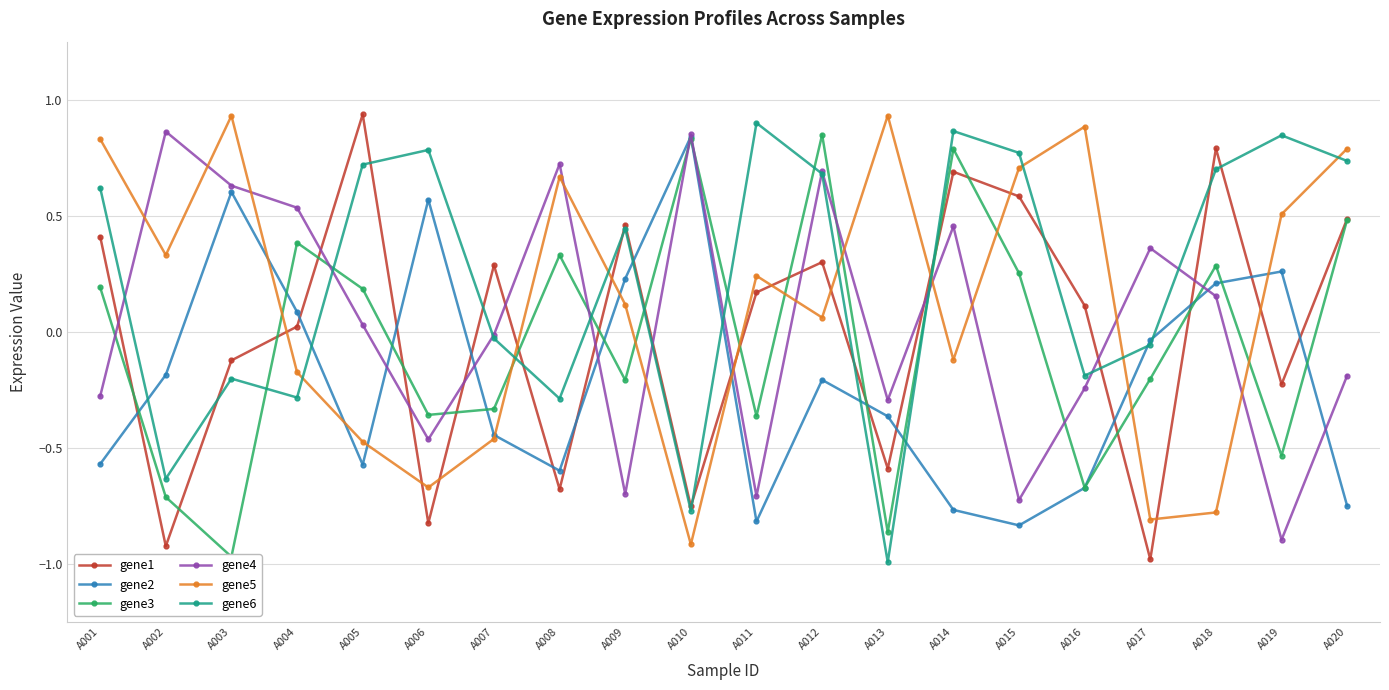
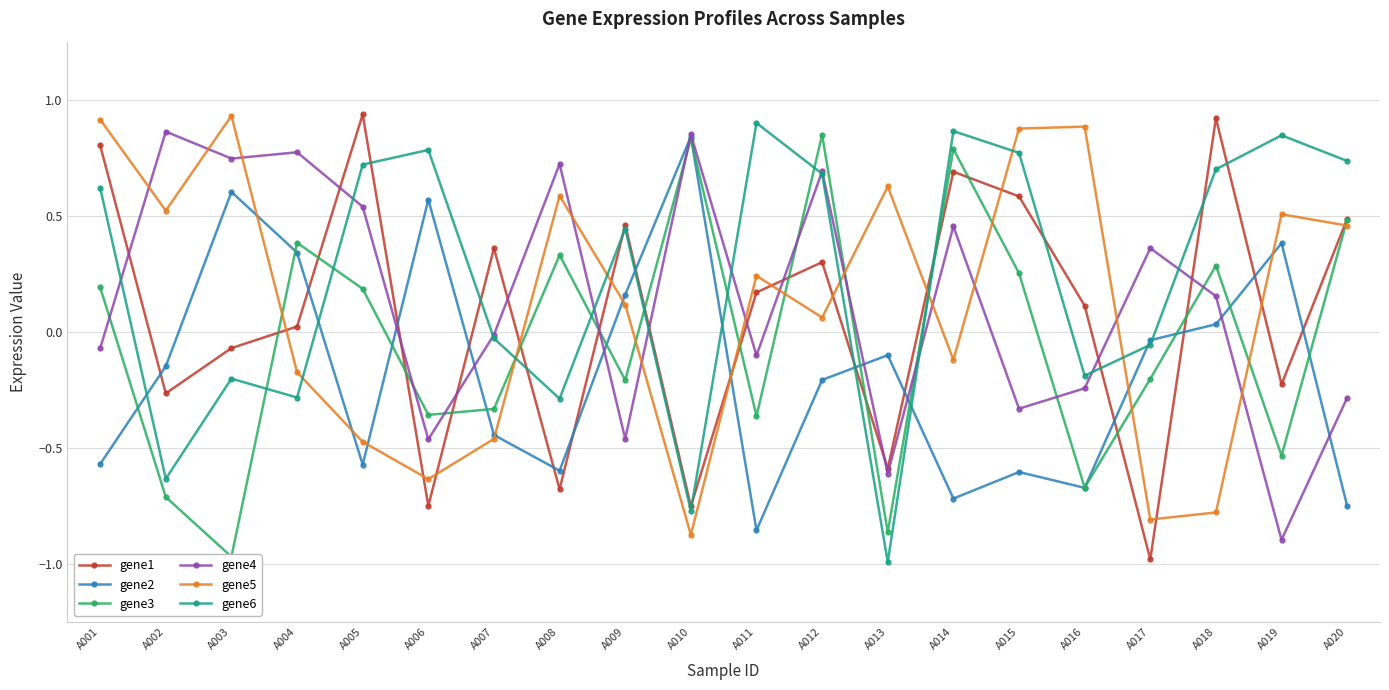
gene1, A001: 0.41 -> 0.80
gene4, A001: -0.28 -> -0.07
gene5, A001: 0.83 -> 0.91
gene1, A002: -0.92 -> -0.26
gene2, A002: -0.19 -> -0.15
gene5, A002: 0.33 -> 0.52
gene1, A003: -0.12 -> -0.07
gene4, A003: 0.63 -> 0.75
gene2, A004: 0.09 -> 0.34
gene4, A004: 0.53 -> 0.77
gene4, A005: 0.03 -> 0.54
gene1, A006: -0.82 -> -0.75
gene5, A006: -0.67 -> -0.63
gene1, A007: 0.29 -> 0.36
gene5, A008: 0.67 -> 0.59
gene2, A009: 0.23 -> 0.16
gene4, A009: -0.70 -> -0.46
gene5, A010: -0.92 -> -0.87
gene2, A011: -0.82 -> -0.85
gene4, A011: -0.71 -> -0.10
gene2, A013: -0.36 -> -0.10
gene4, A013: -0.29 -> -0.61
gene5, A013: 0.93 -> 0.63
gene2, A014: -0.77 -> -0.72
gene2, A015: -0.83 -> -0.60
gene4, A015: -0.72 -> -0.33
gene5, A015: 0.71 -> 0.88
gene1, A018: 0.79 -> 0.92
gene2, A018: 0.21 -> 0.03
gene2, A019: 0.26 -> 0.38
gene4, A020: -0.19 -> -0.28
gene5, A020: 0.79 -> 0.46
